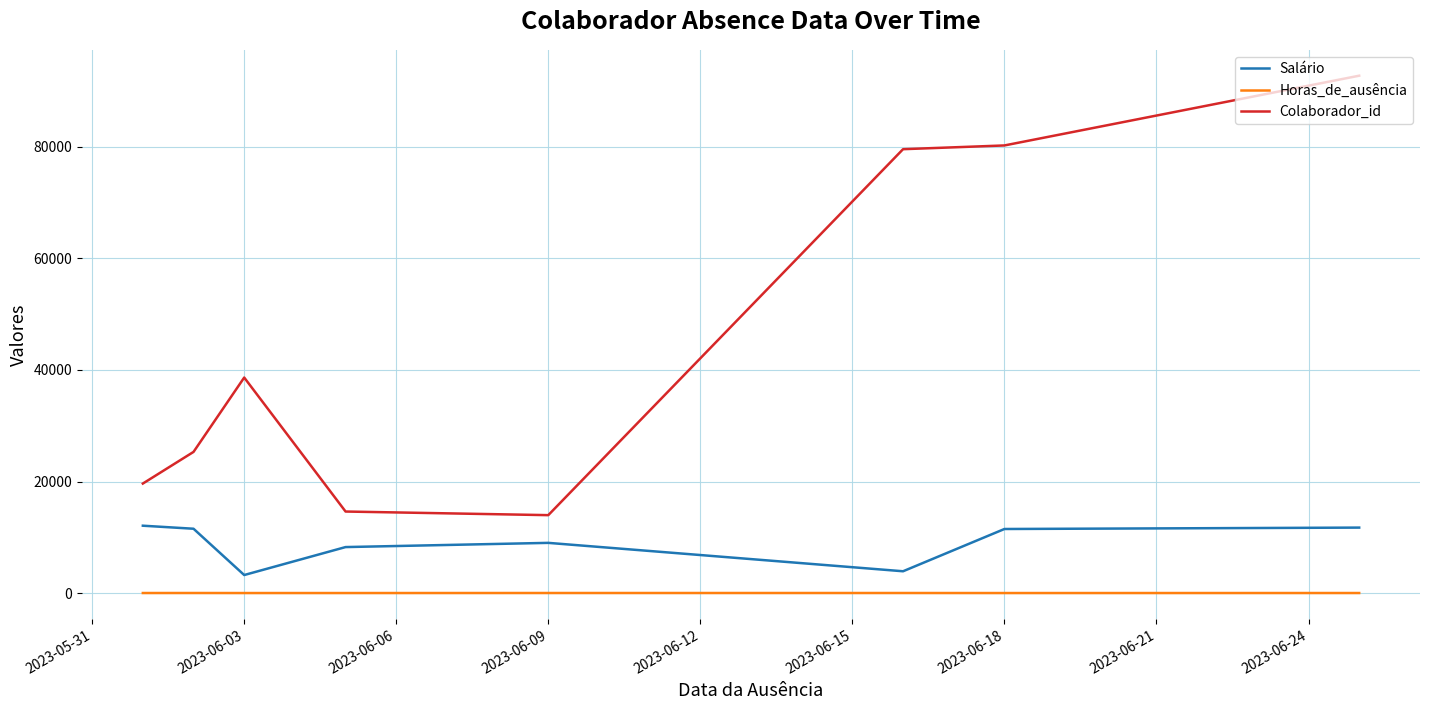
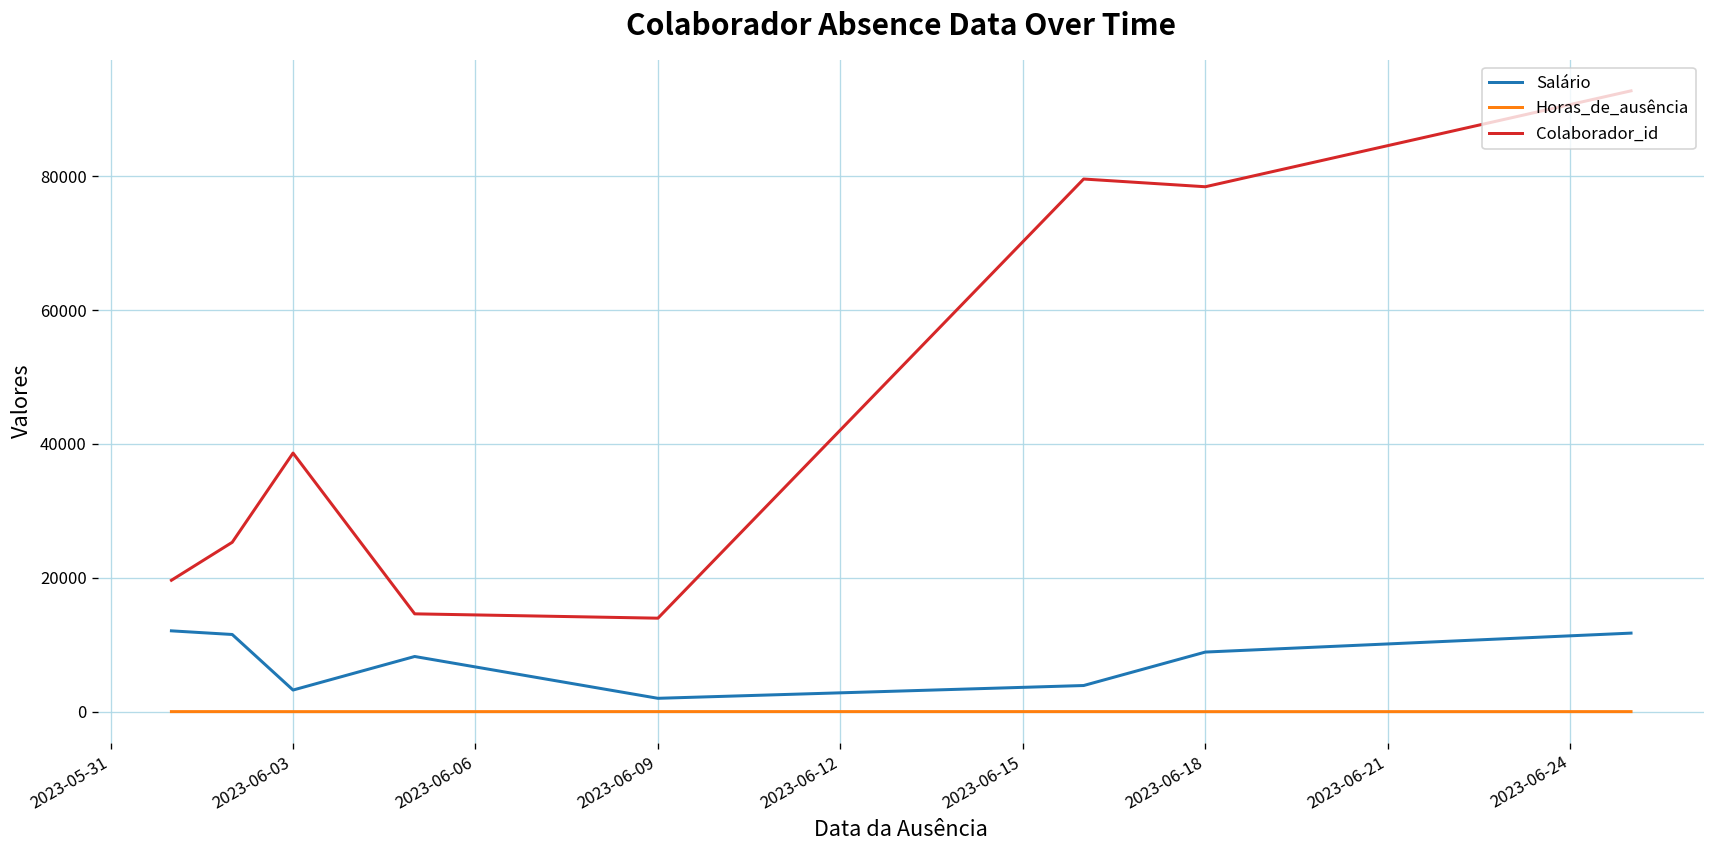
Salário, 2023-06-09: 9000 -> 2000
Salário, 2023-06-18: 11000 -> 9000
Colaborador_id, 2023-06-18: 80000 -> 78000
